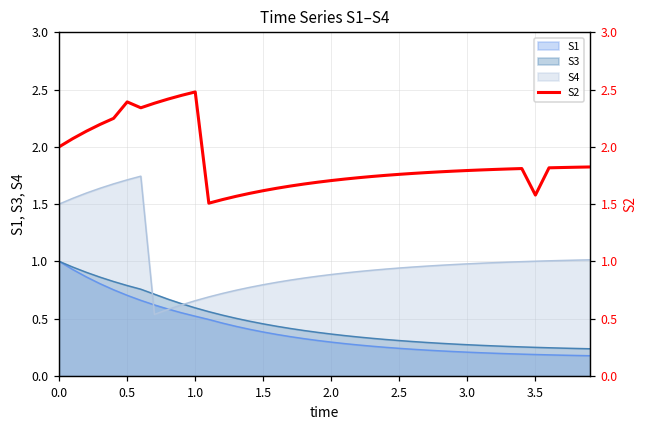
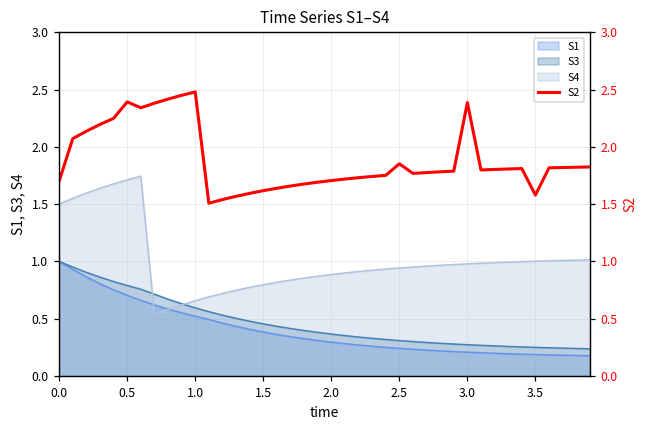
S2, 0.0: 2.0 -> 1.7
S2, 2.5: 1.76 -> 1.85
S2, 3.0: 1.79 -> 2.39
